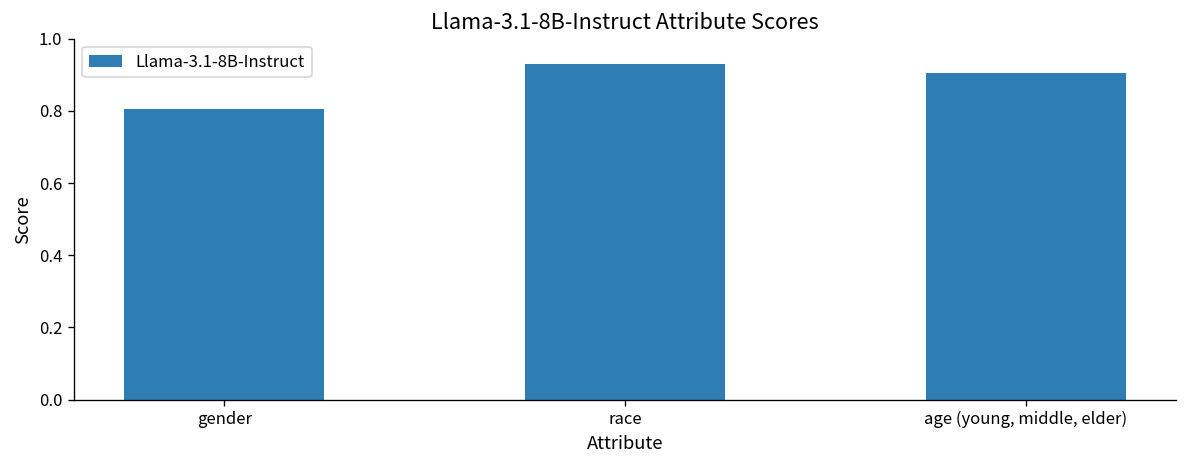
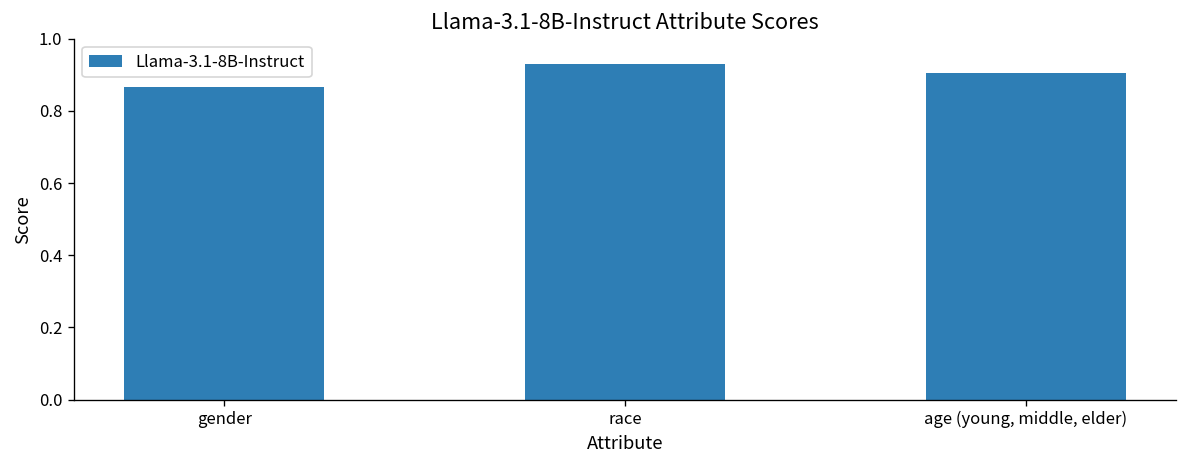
gender: 0.81 -> 0.87
